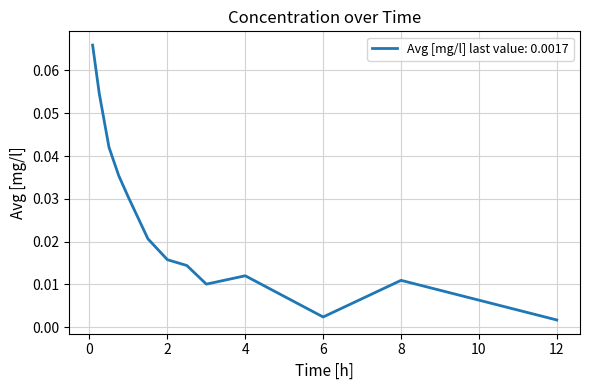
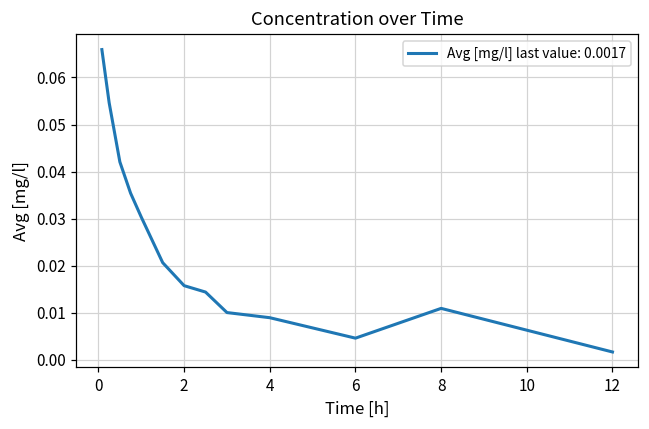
4: 0.012 -> 0.009
6: 0.002 -> 0.005
